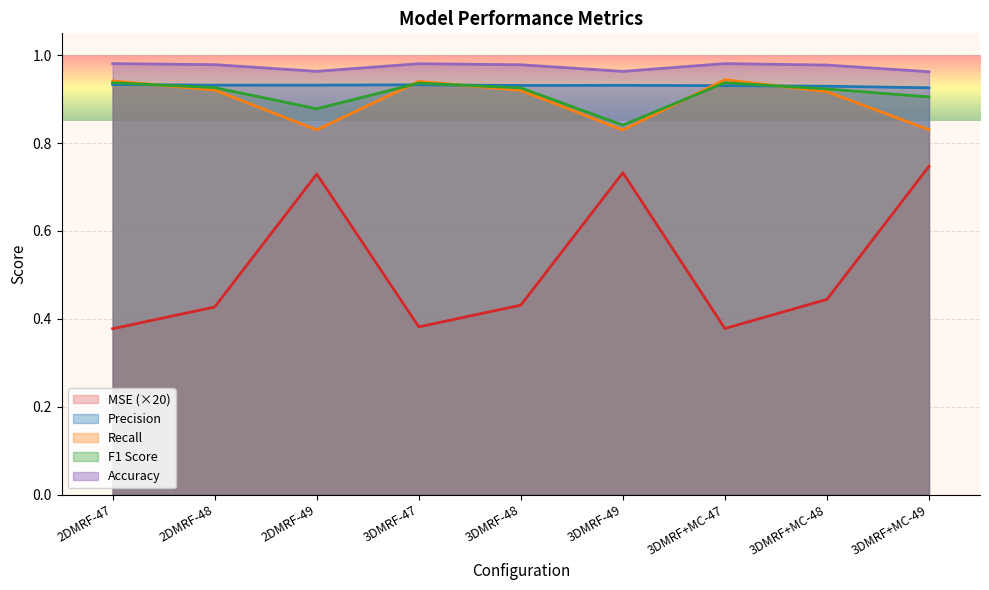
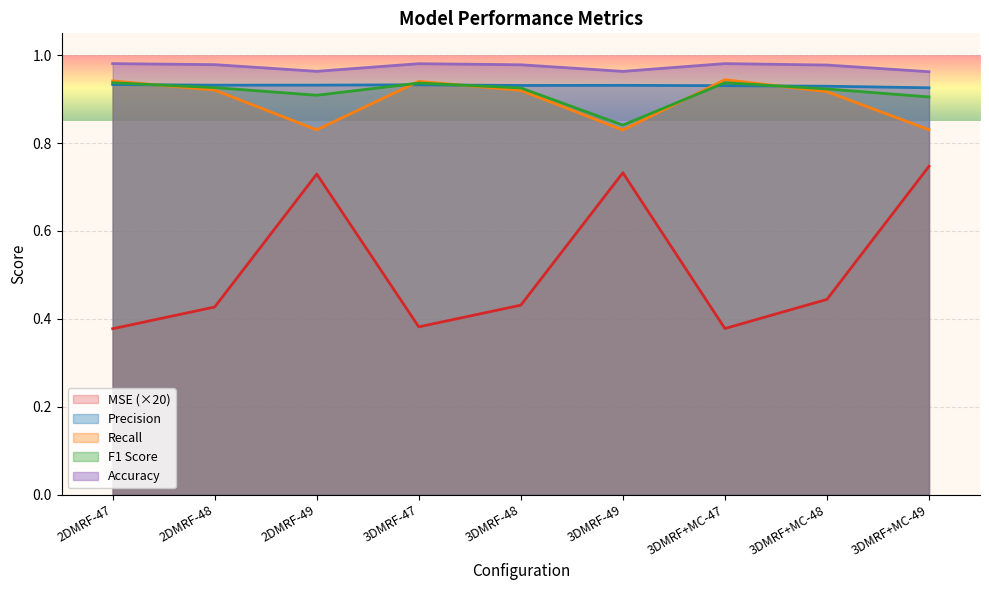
F1 Score, 2DMRF-49: 0.88 -> 0.91
